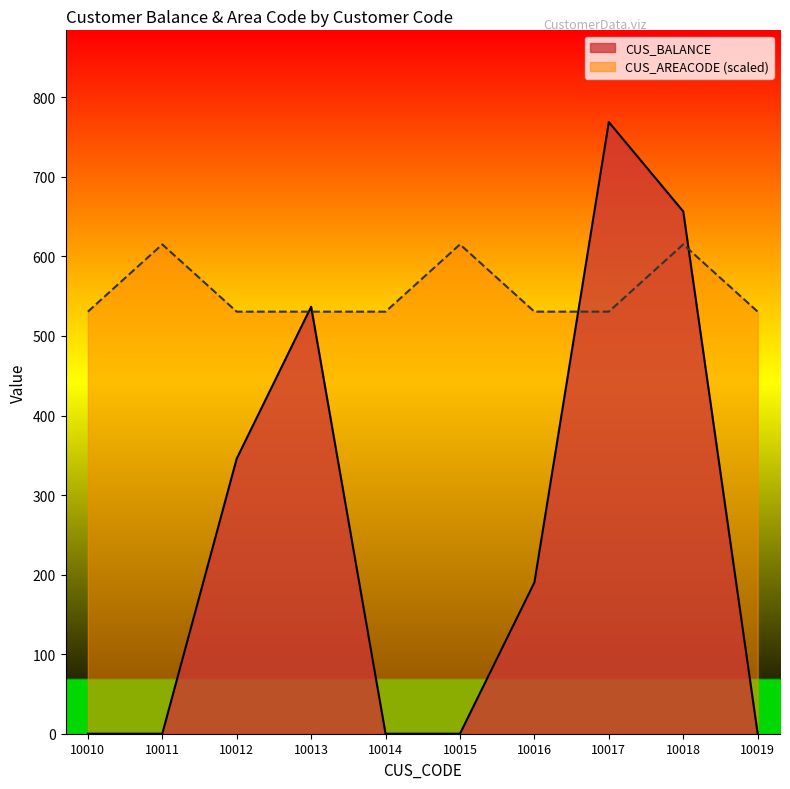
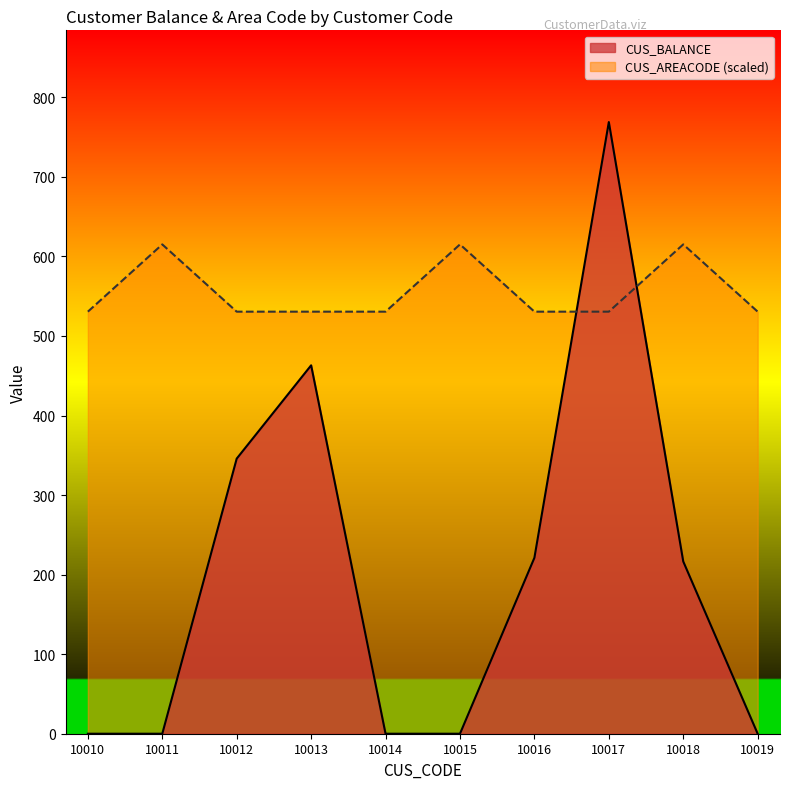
CUS_BALANCE, 10013: 540 -> 460
CUS_BALANCE, 10016: 190 -> 220
CUS_BALANCE, 10018: 660 -> 220
